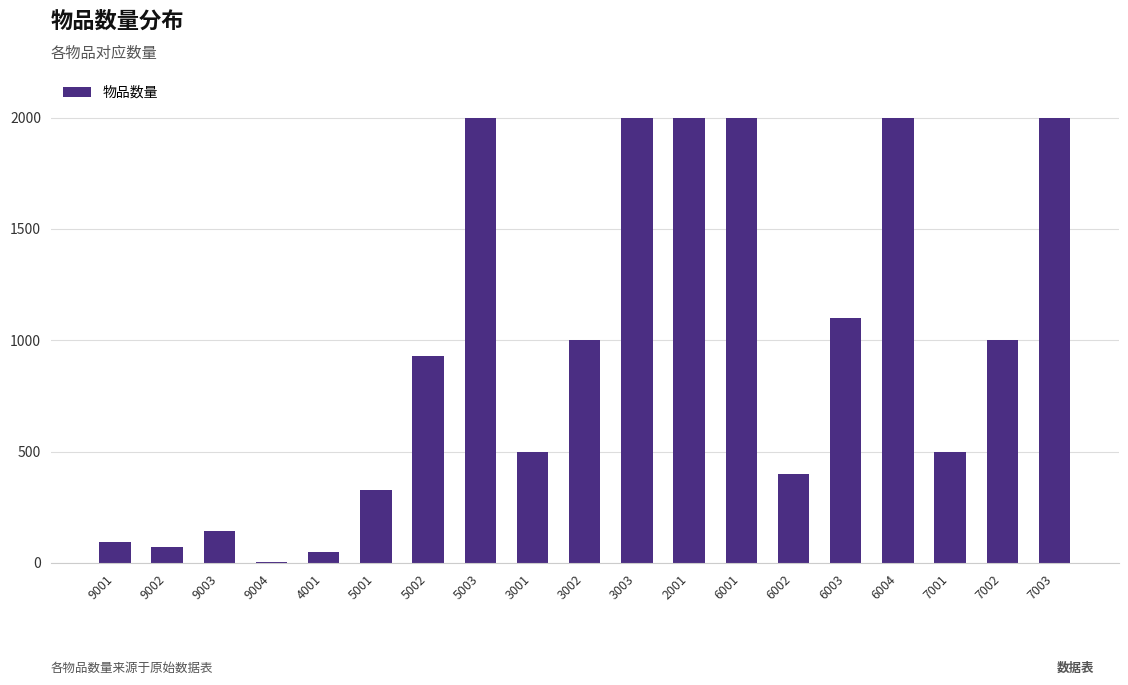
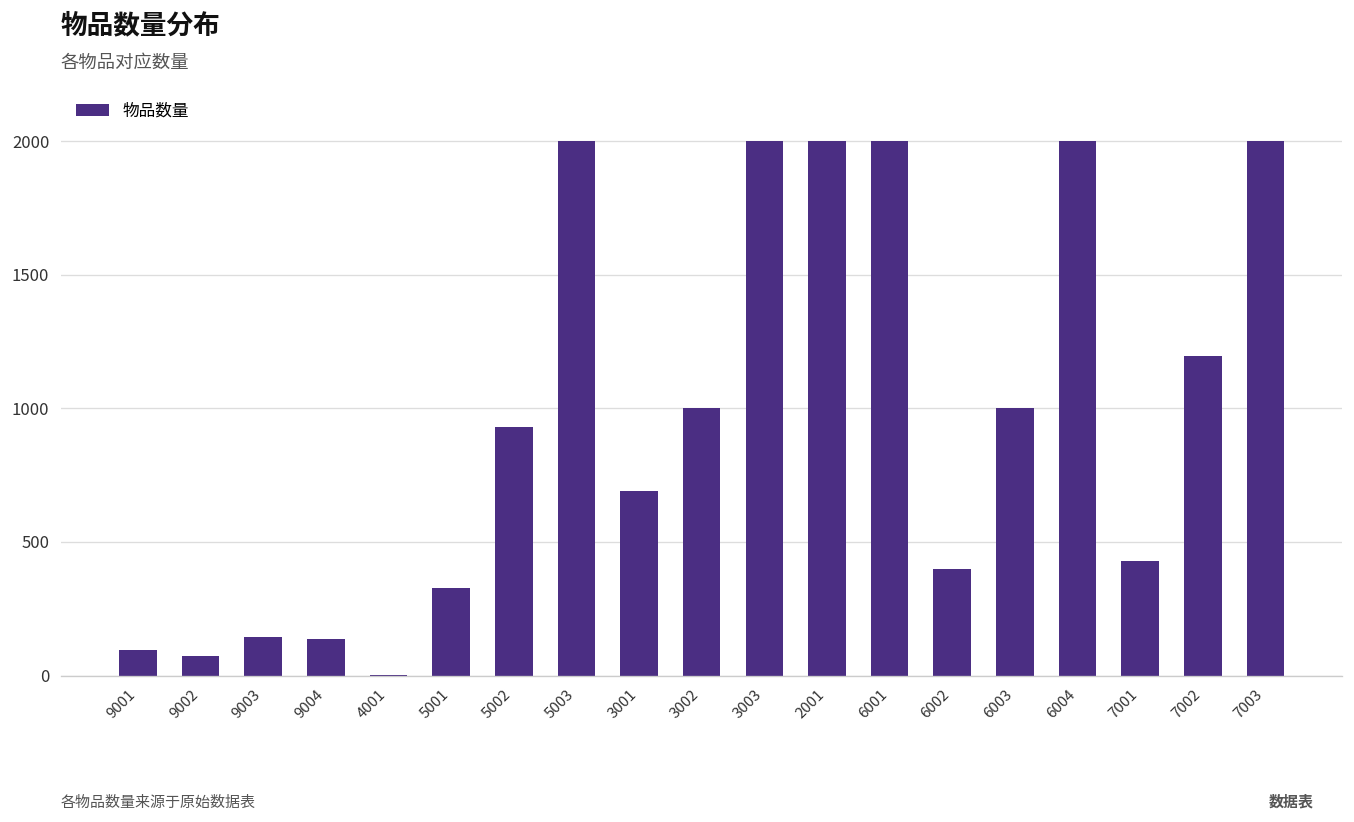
9004: 0 -> 140
4001: 50 -> 0
3001: 500 -> 690
6003: 1100 -> 1000
7001: 500 -> 430
7002: 1000 -> 1190
